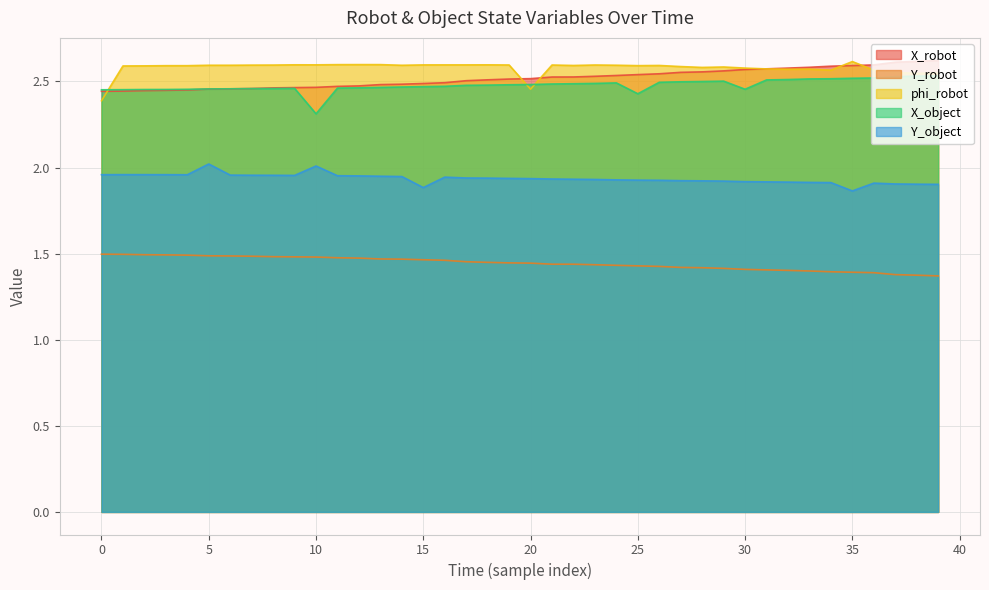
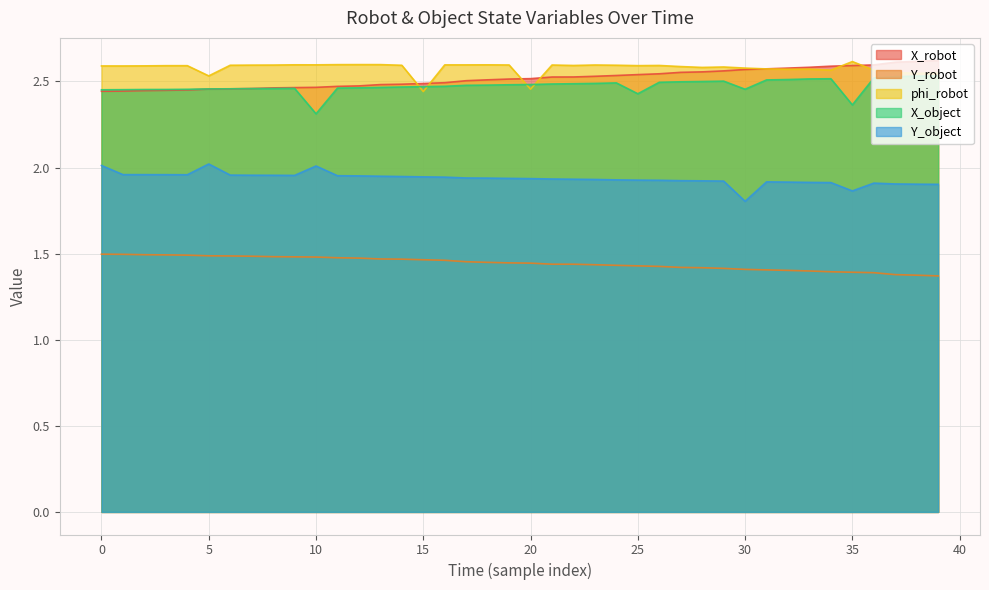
phi_robot, 0: 2.39 -> 2.59
Y_object, 0: 1.96 -> 2.01
phi_robot, 5: 2.59 -> 2.53
phi_robot, 15: 2.60 -> 2.44
Y_object, 15: 1.88 -> 1.95
Y_object, 30: 1.92 -> 1.80
X_object, 35: 2.52 -> 2.36
